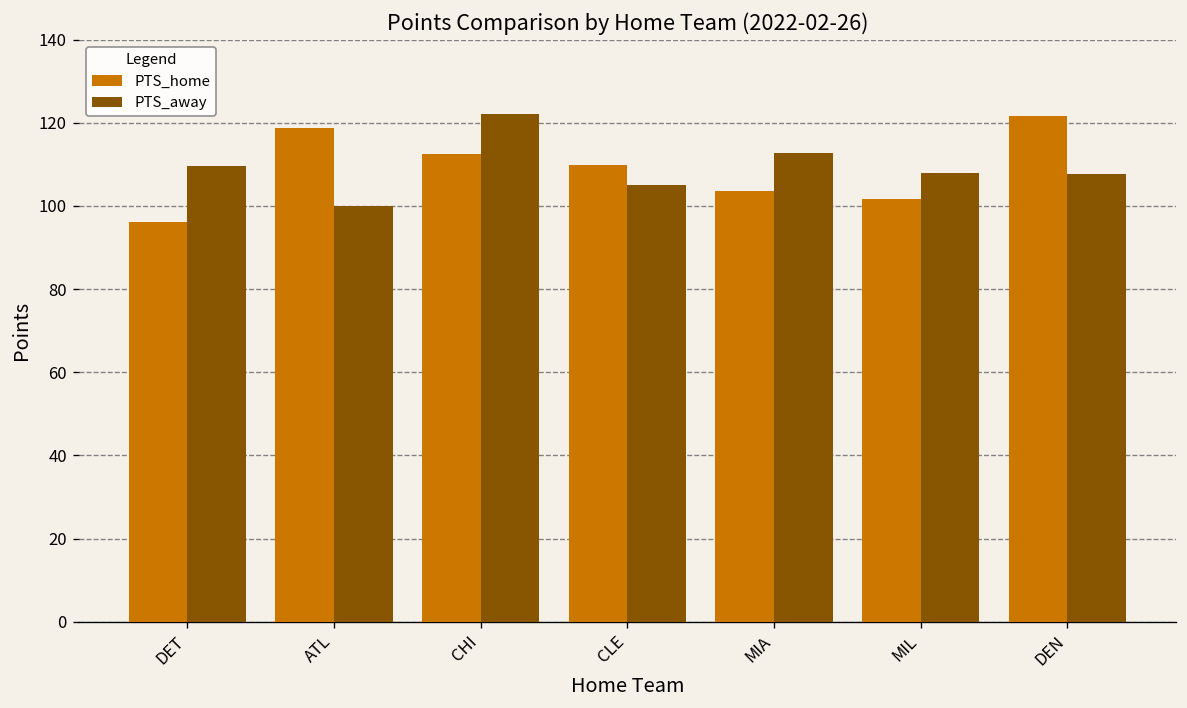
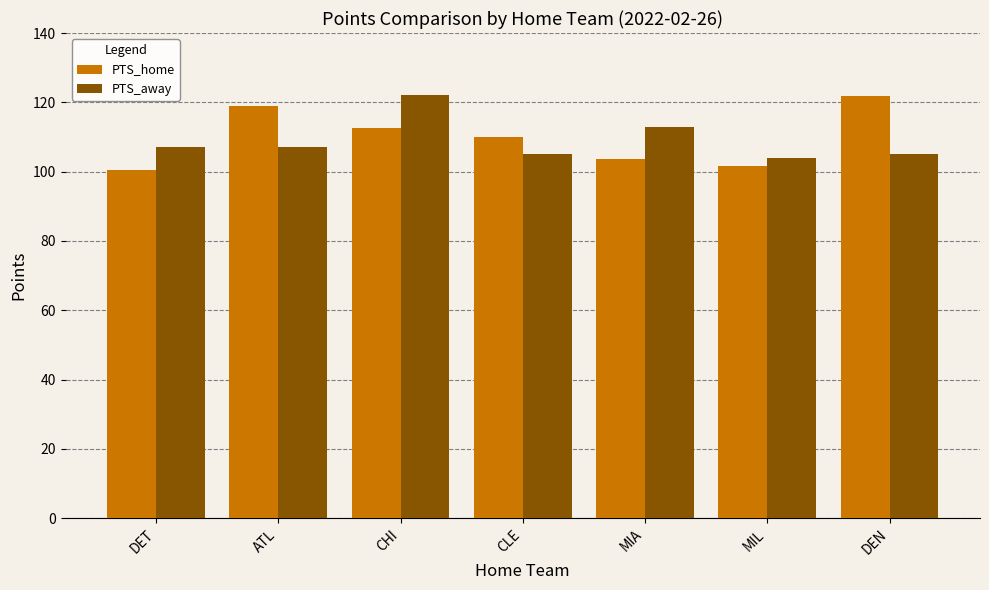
PTS_home, DET: 96 -> 100
PTS_away, DET: 110 -> 107
PTS_away, ATL: 100 -> 107
PTS_away, MIL: 108 -> 104
PTS_away, DEN: 108 -> 105
